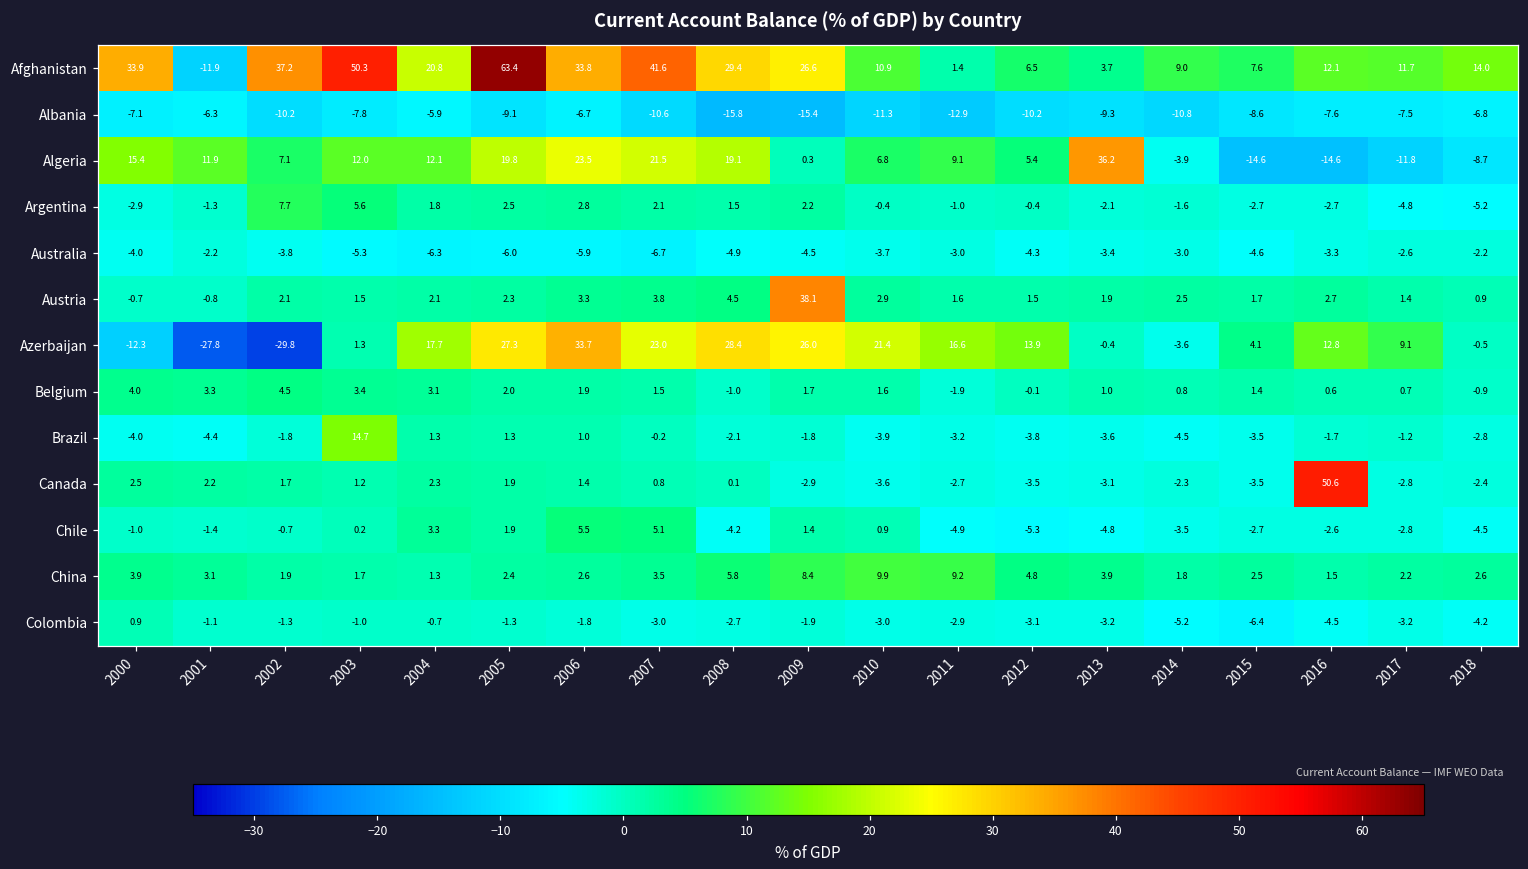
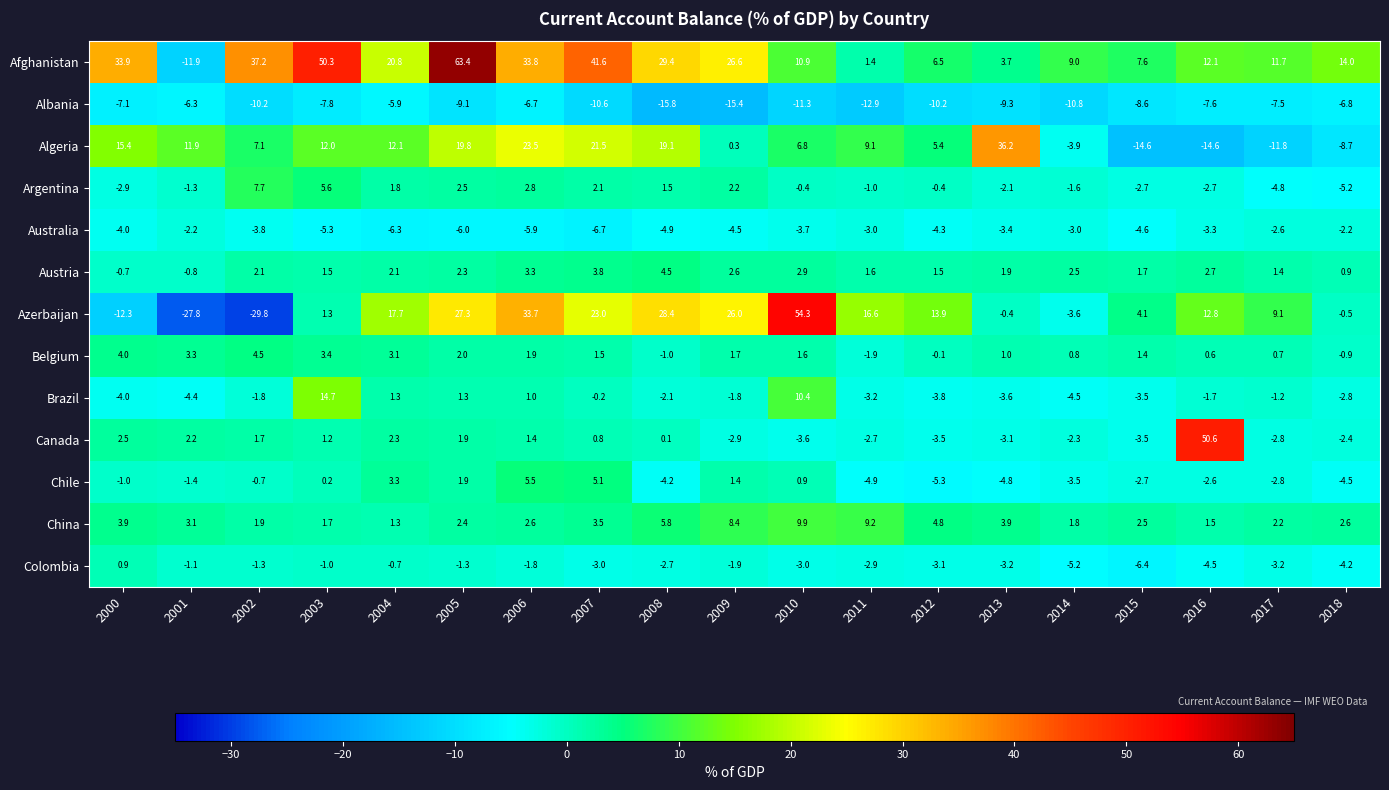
Austria, 2009: 38.1 -> 2.6
Azerbaijan, 2010: 21.4 -> 54.3
Brazil, 2010: -3.9 -> 10.4
